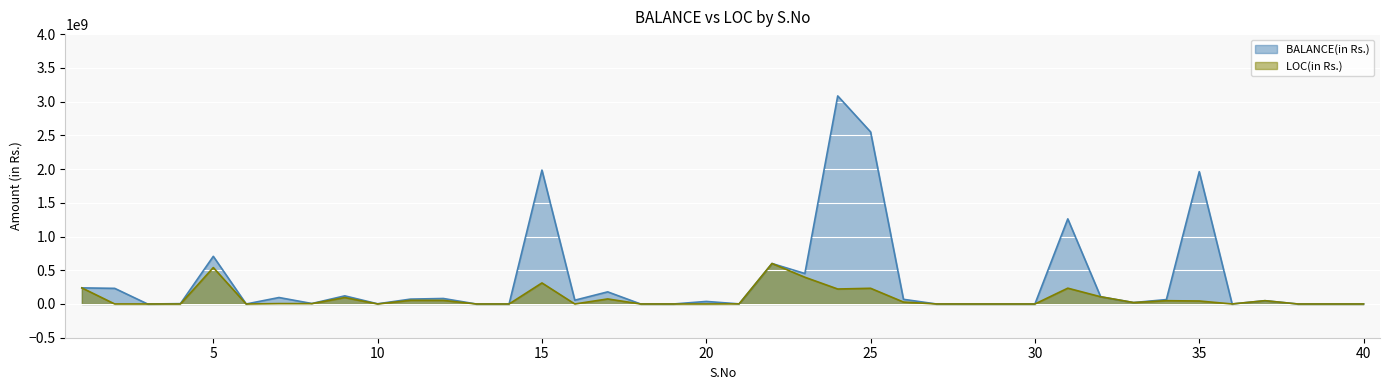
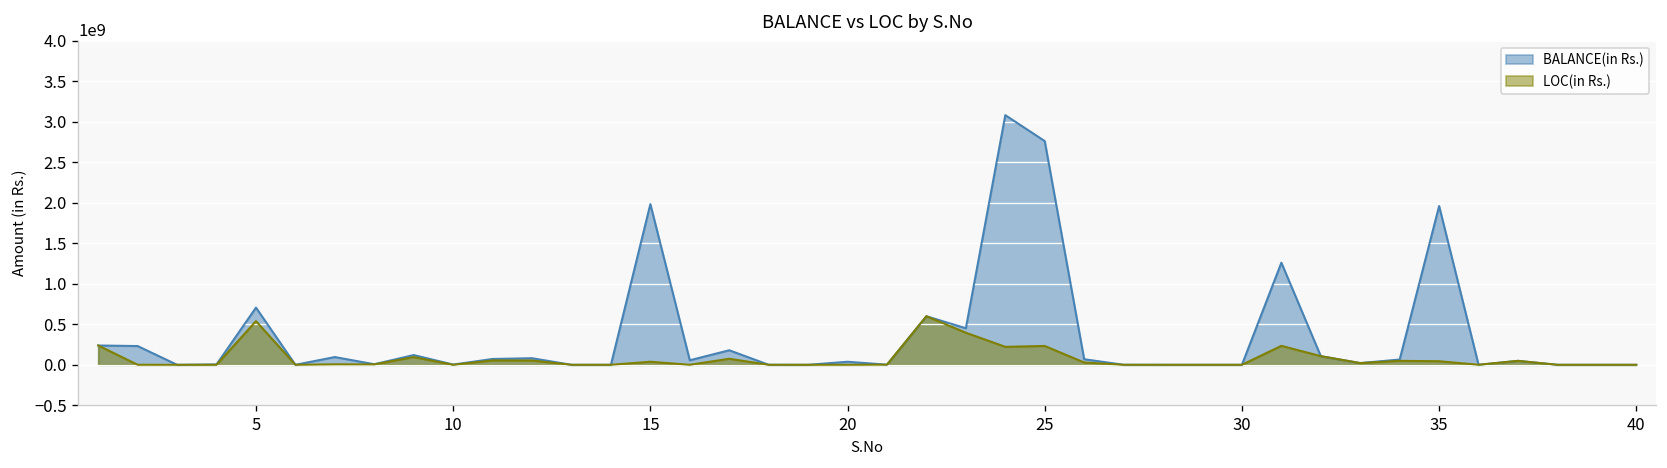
LOC(in Rs.), 15: 300000000 -> 0
BALANCE(in Rs.), 25: 2600000000 -> 2800000000
